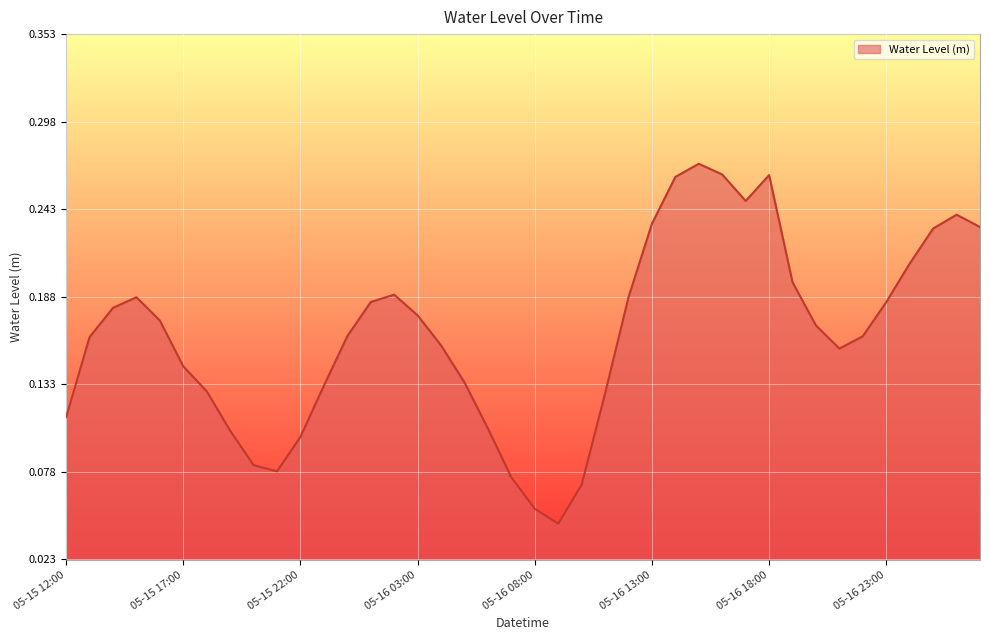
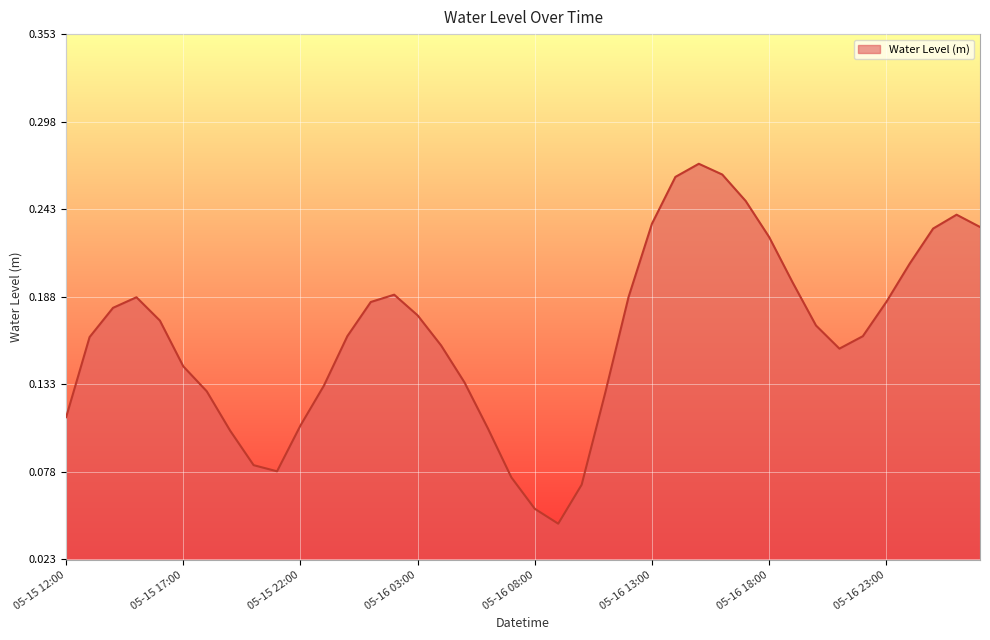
05-15 22:00: 0.100 -> 0.107
05-16 18:00: 0.265 -> 0.226
